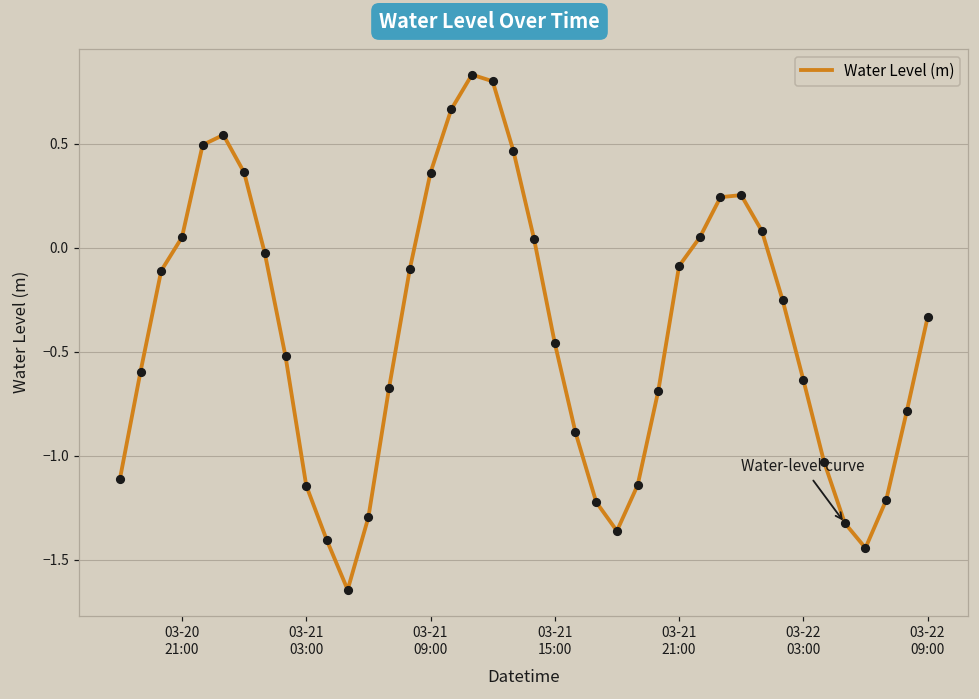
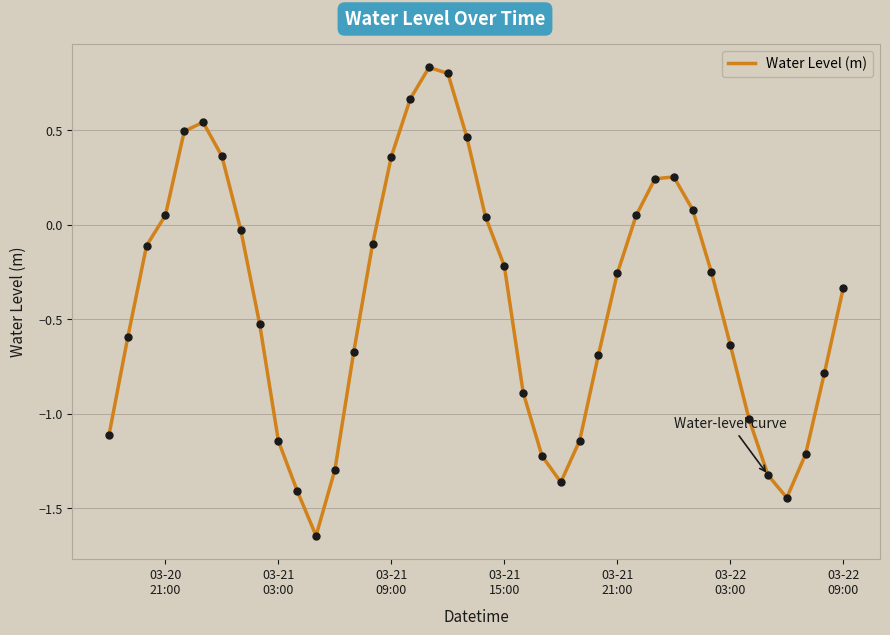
03-21 15:00: -0.46 -> -0.22
03-21 21:00: -0.09 -> -0.26
